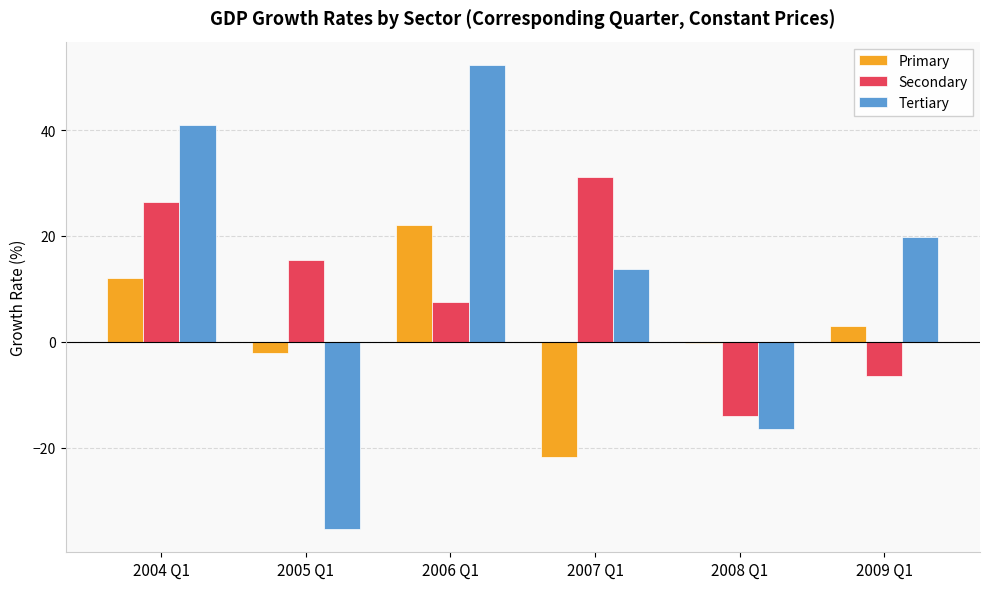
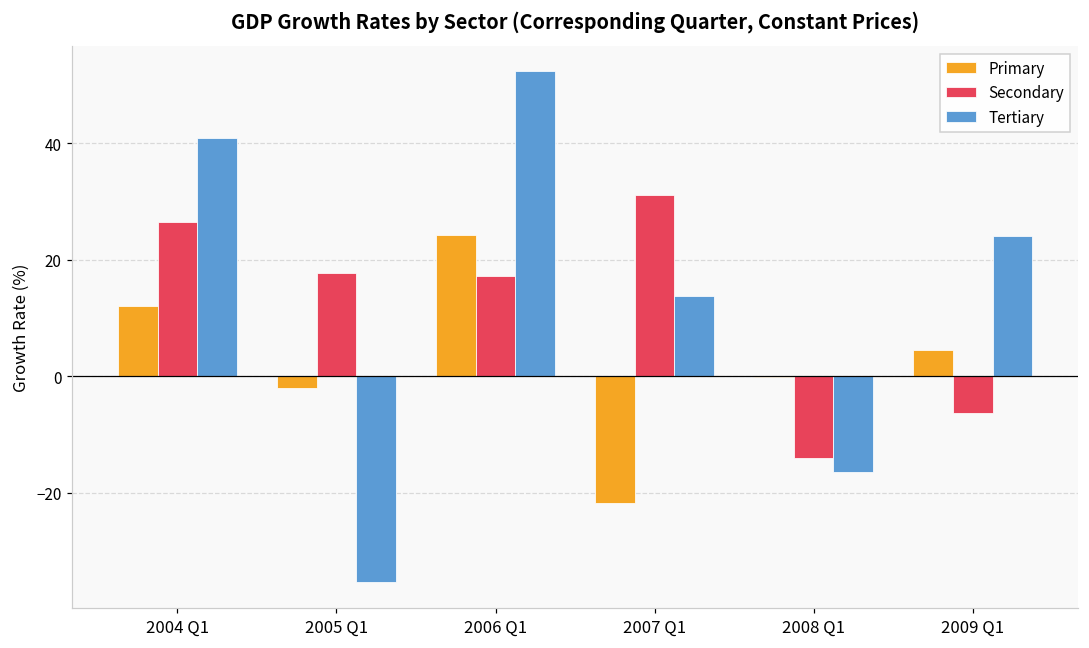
Secondary, 2005 Q1: 15 -> 18
Primary, 2006 Q1: 22 -> 24
Secondary, 2006 Q1: 8 -> 17
Primary, 2009 Q1: 3 -> 5
Tertiary, 2009 Q1: 20 -> 24
